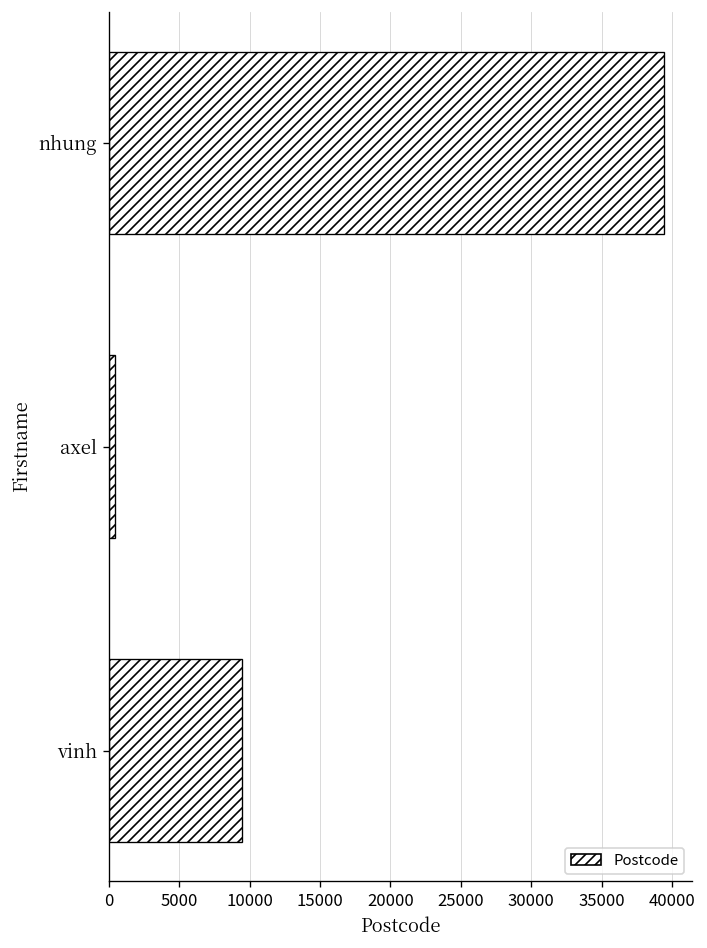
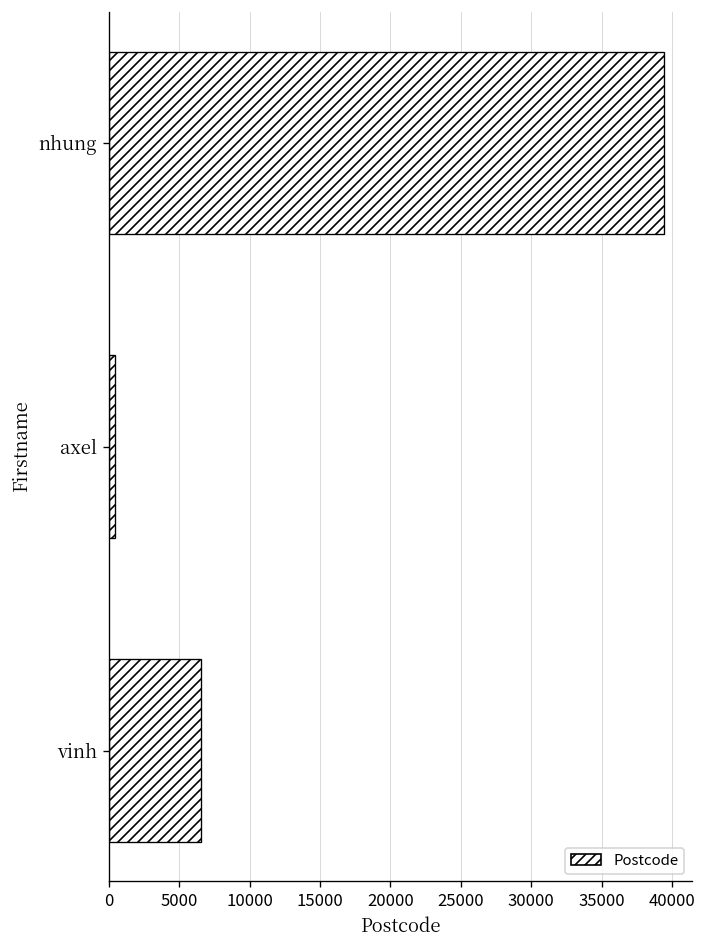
vinh: 9500 -> 6600
